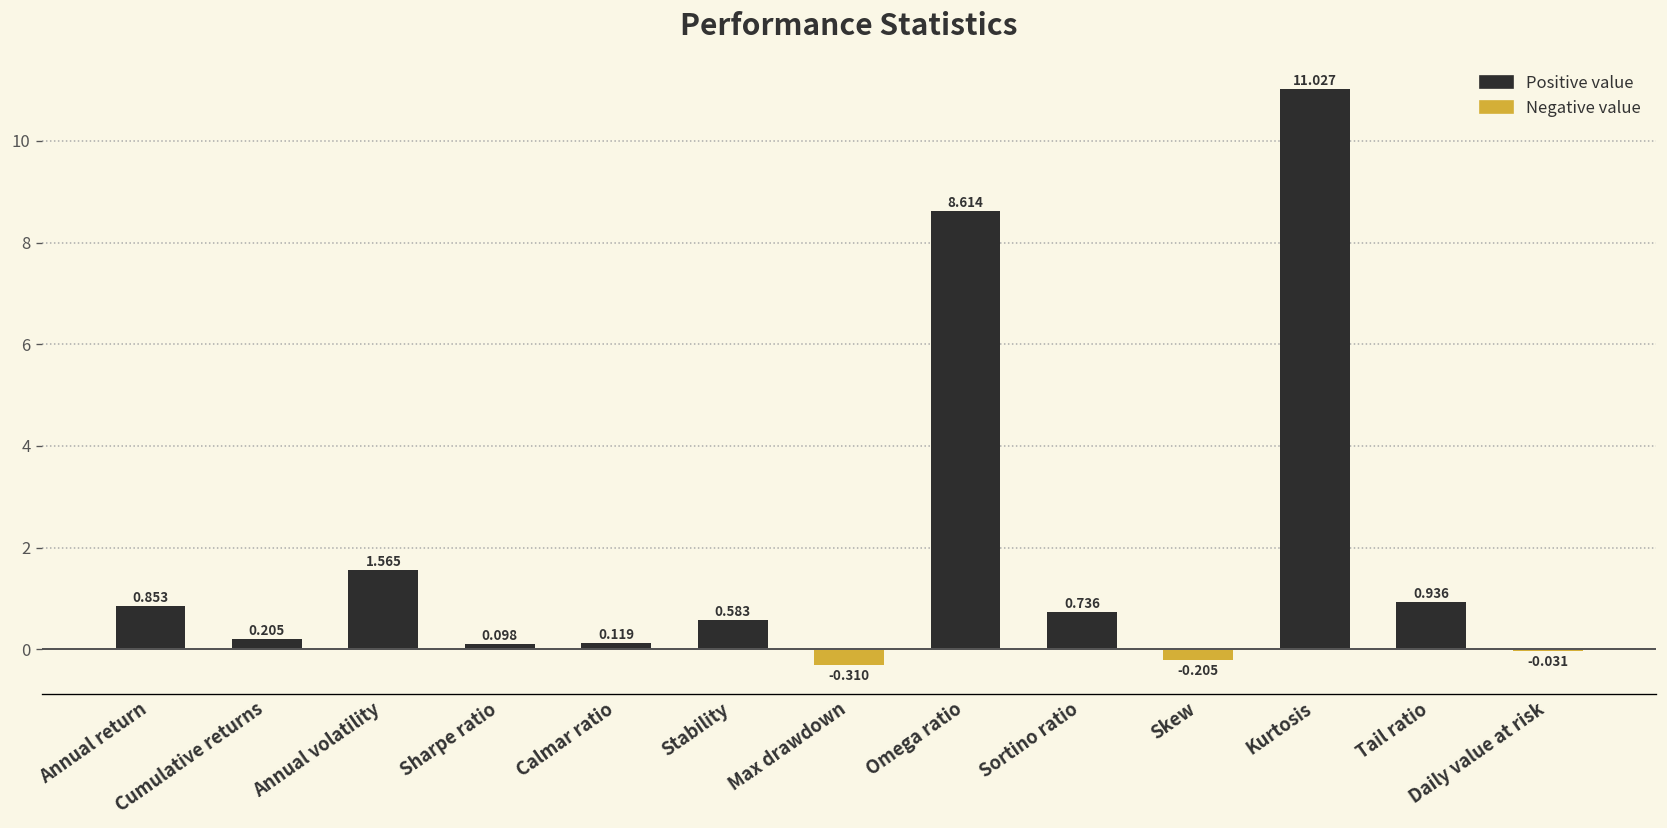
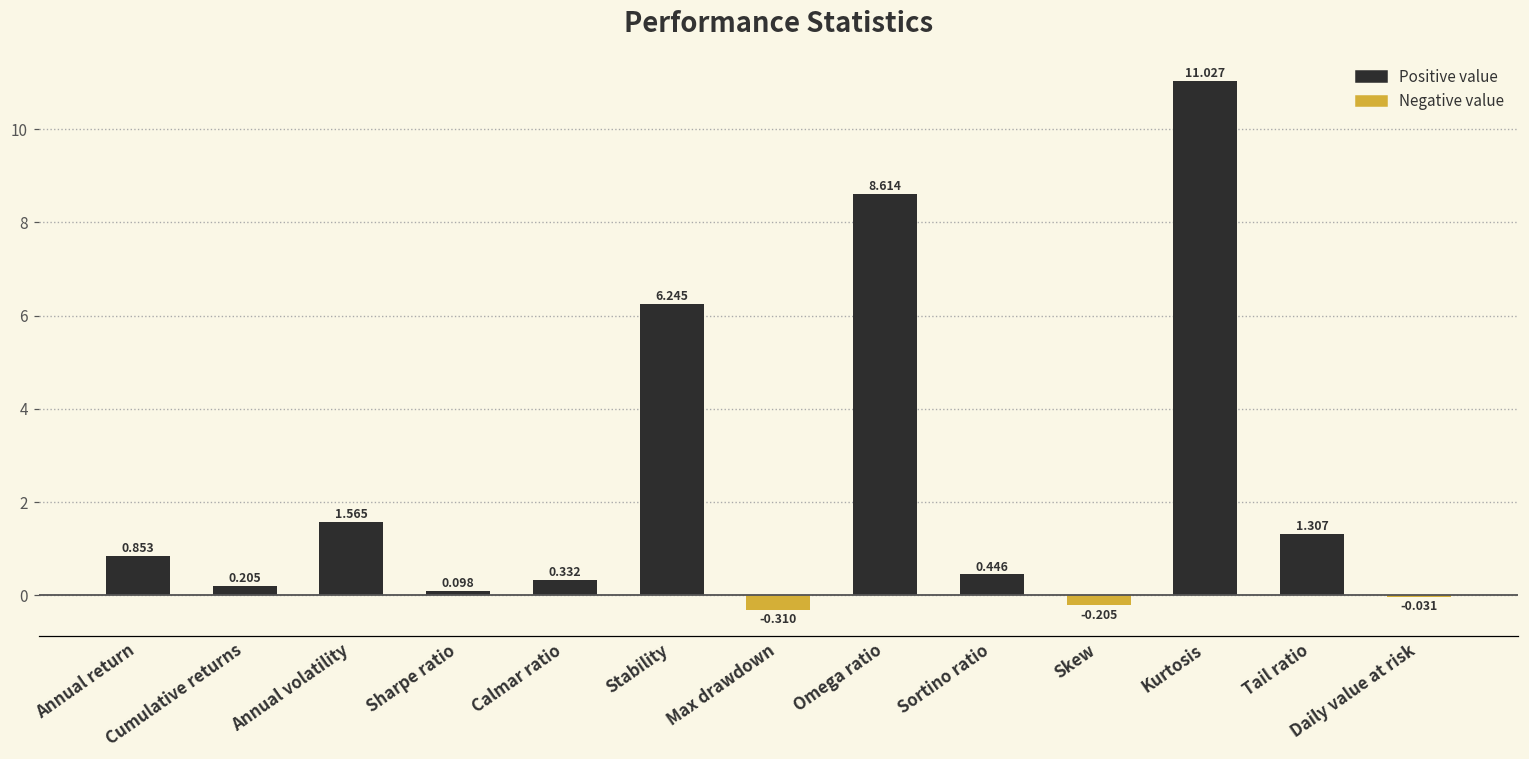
Calmar ratio: 0.119 -> 0.332
Stability: 0.583 -> 6.245
Sortino ratio: 0.736 -> 0.446
Tail ratio: 0.936 -> 1.307
